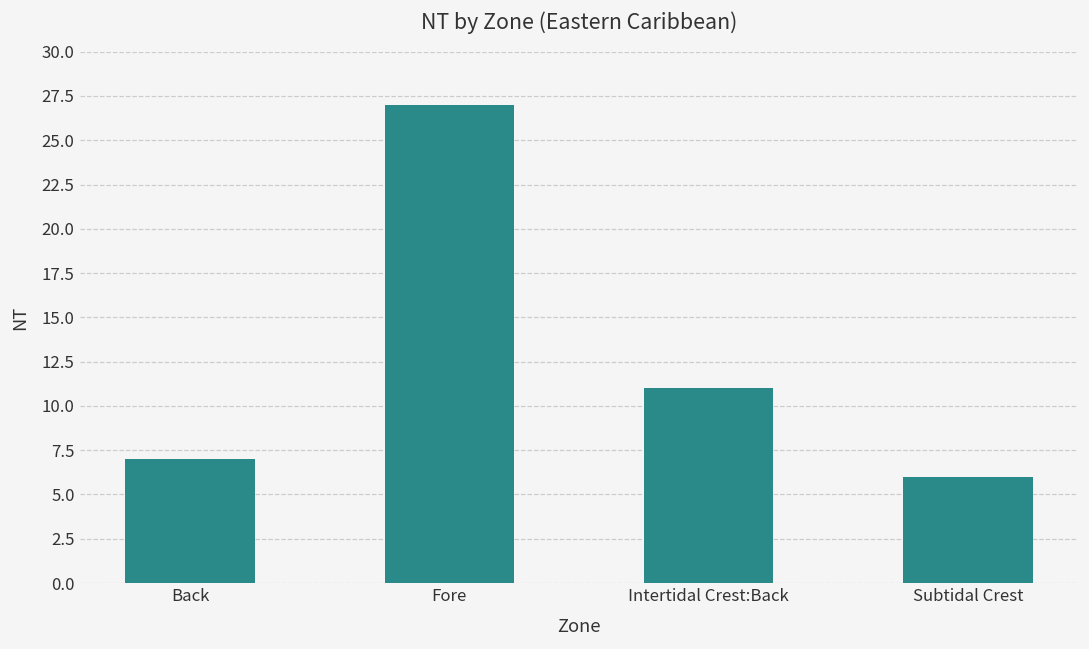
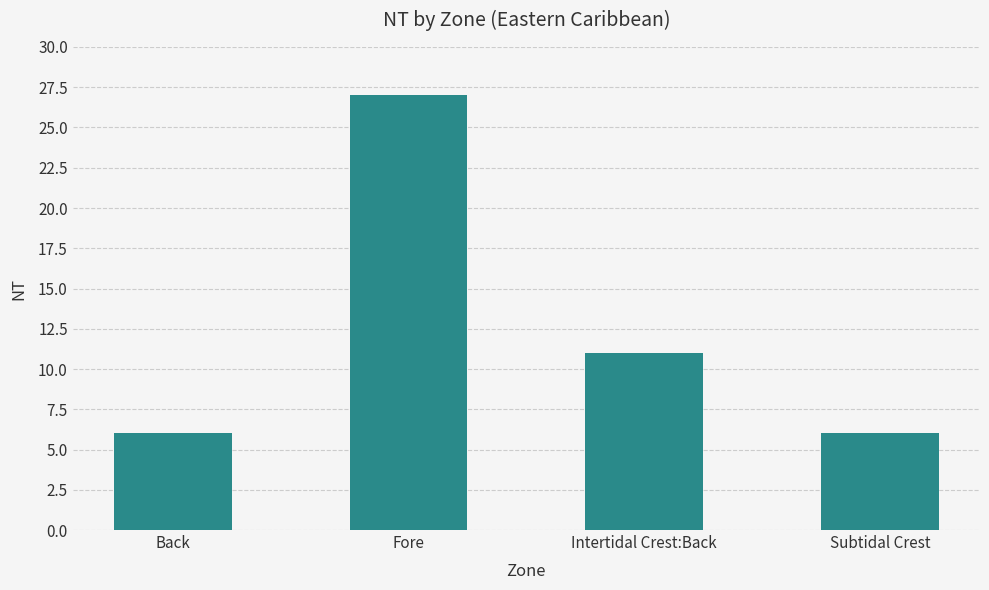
Back: 7 -> 6
